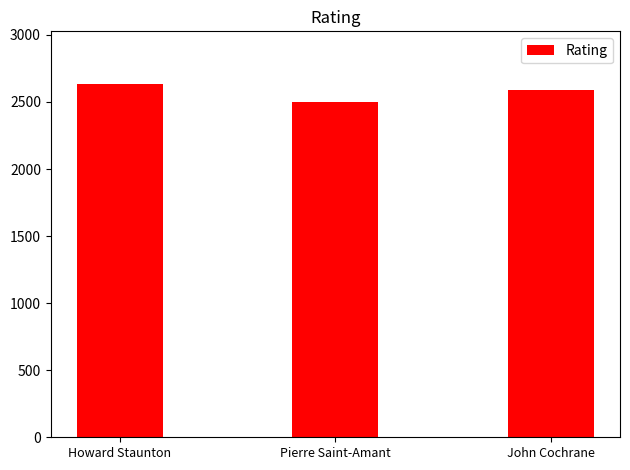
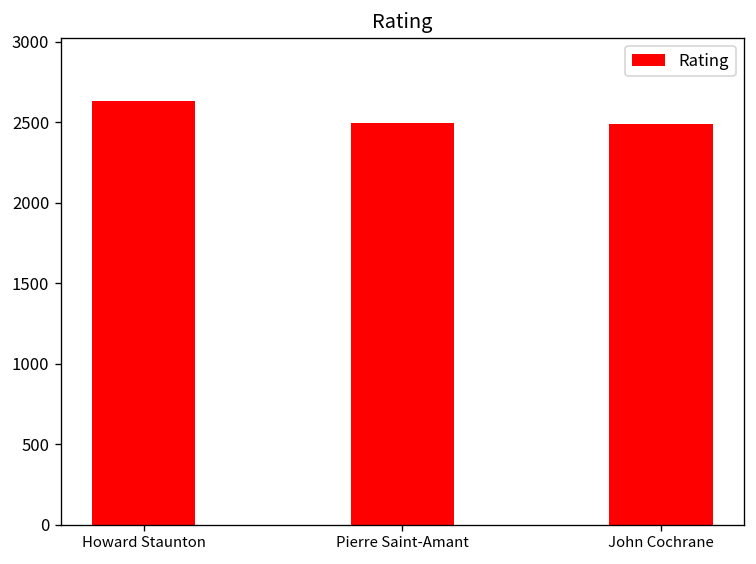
John Cochrane: 2590 -> 2490
